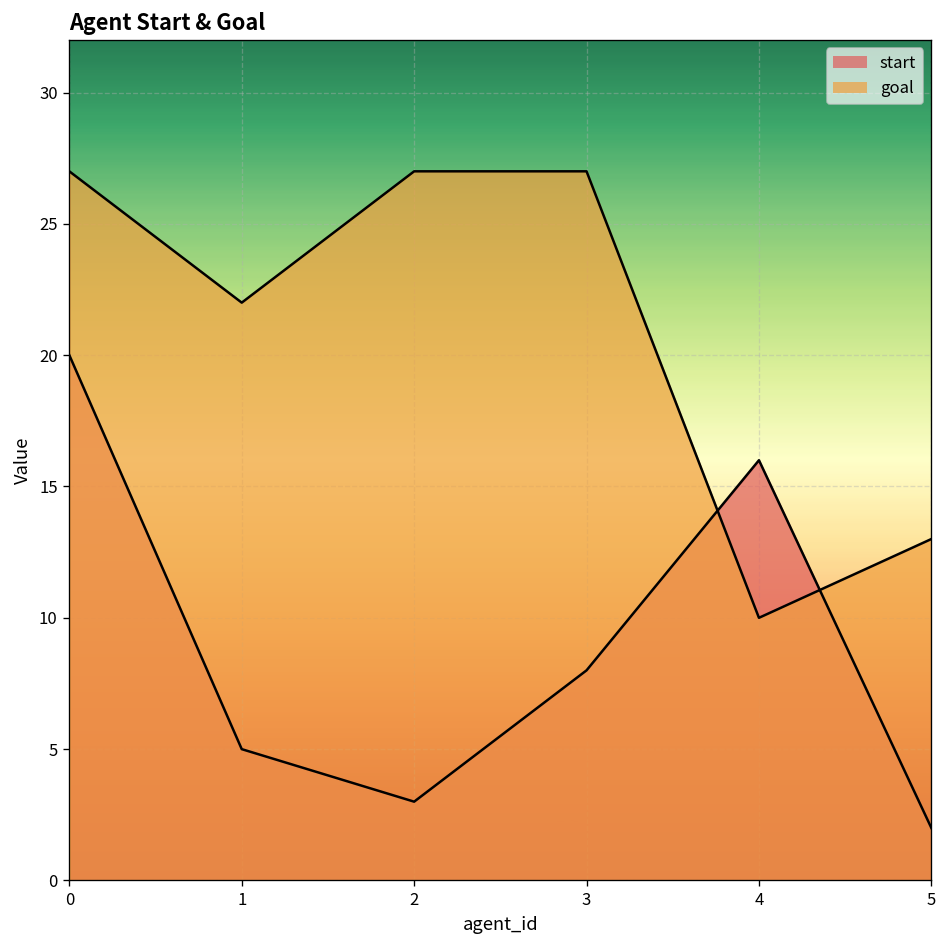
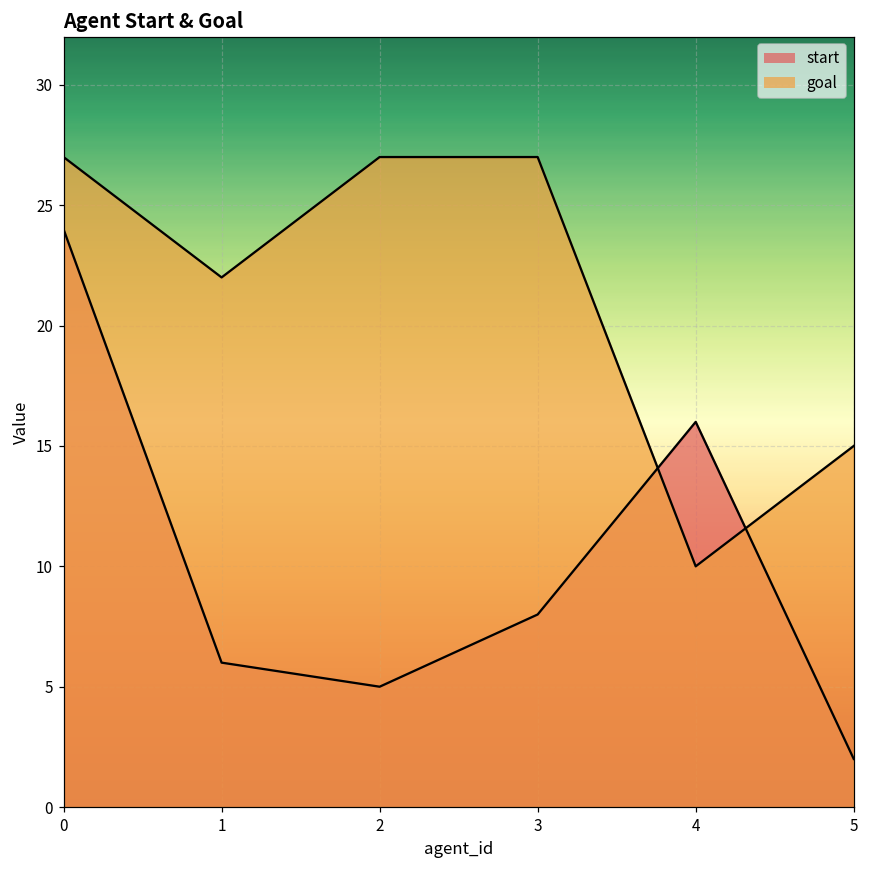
start, 0: 20 -> 24
start, 1: 5 -> 6
start, 2: 3 -> 5
goal, 5: 13 -> 15
